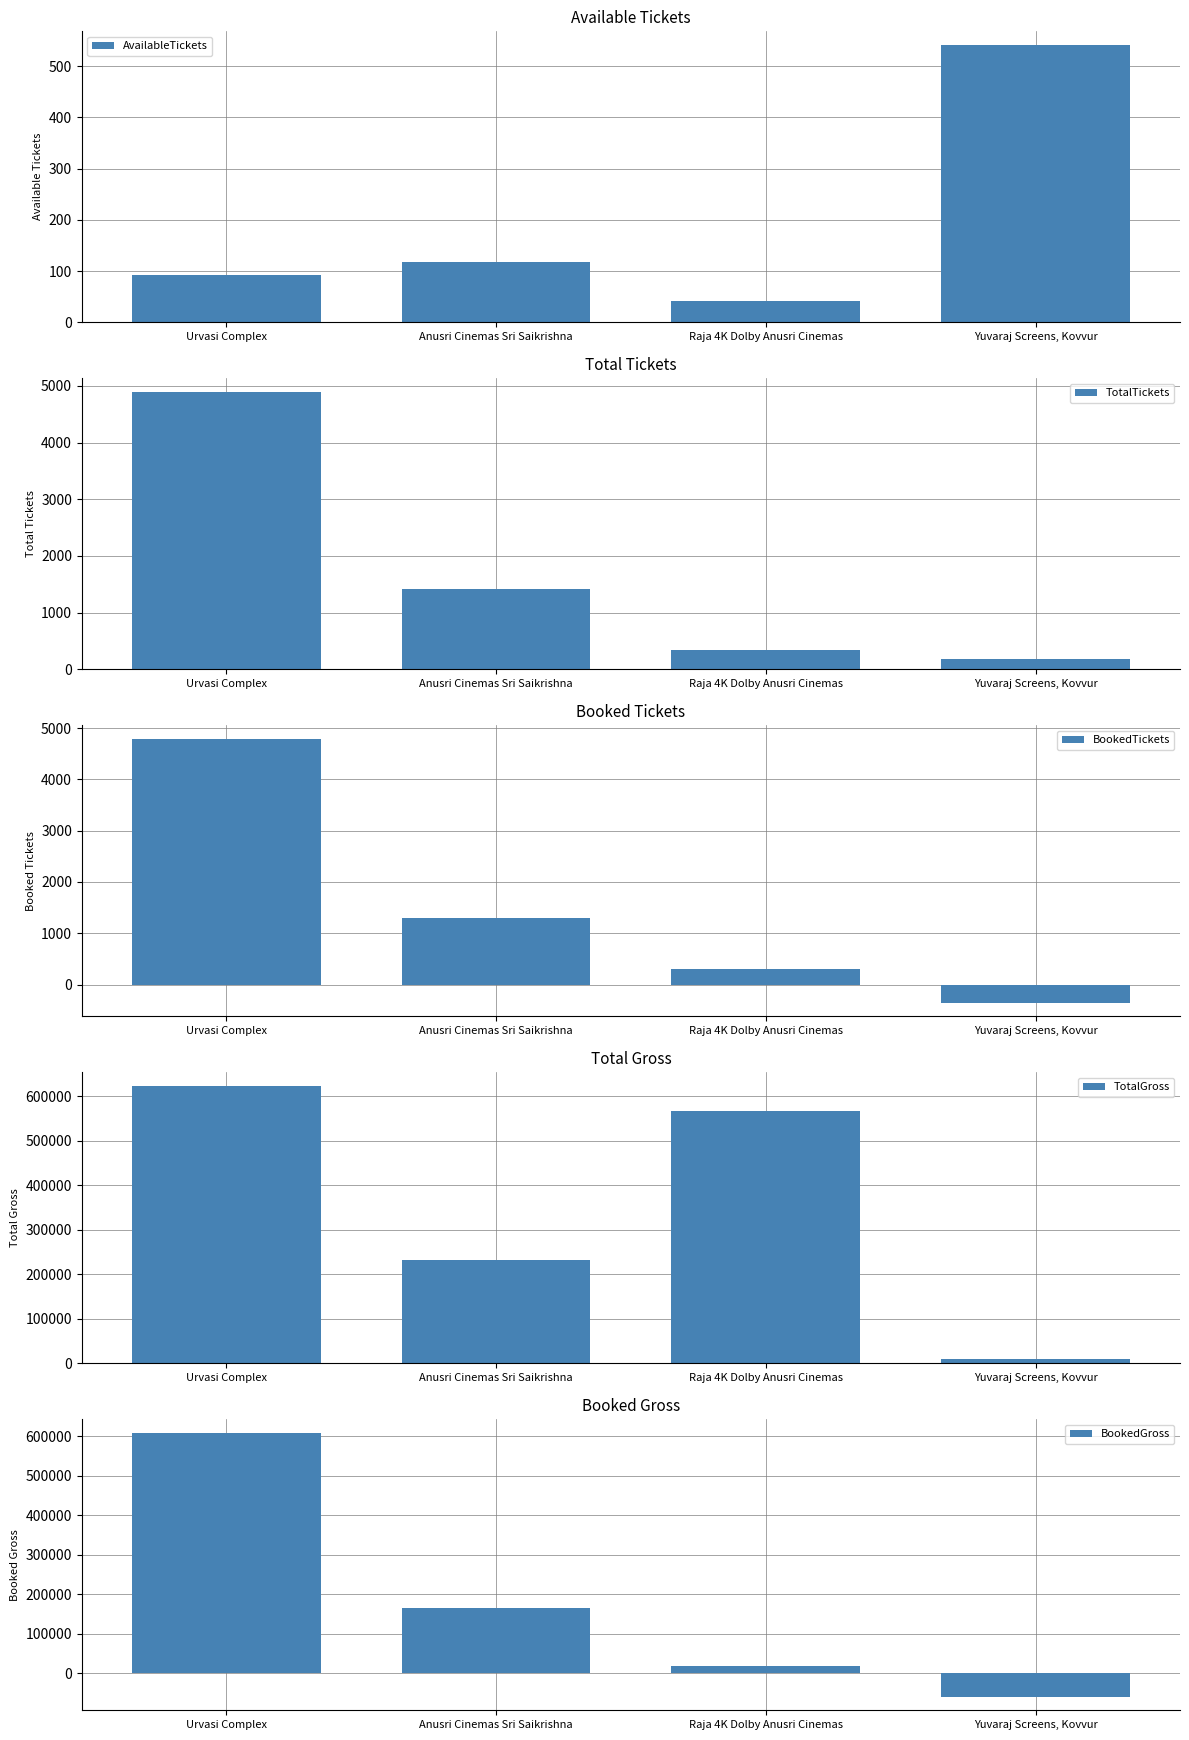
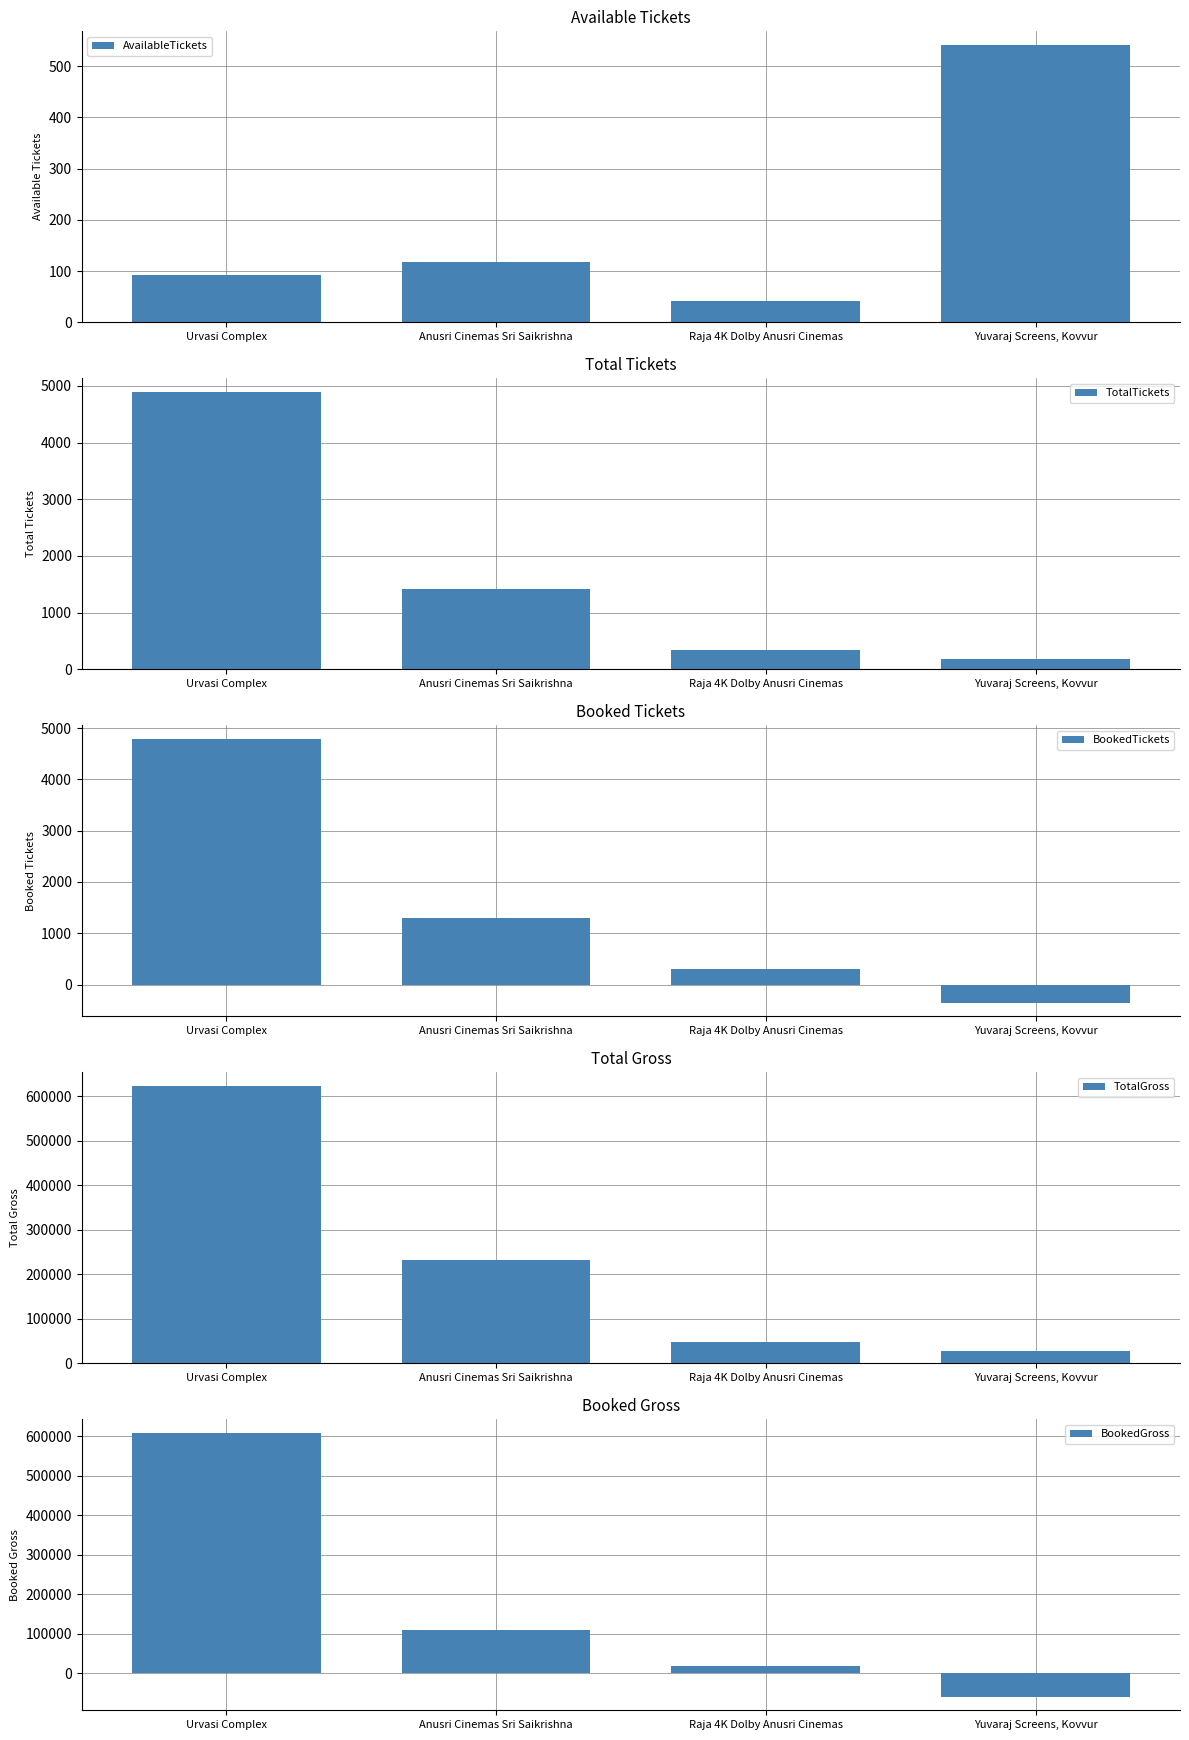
Total Gross, Raja 4K Dolby Anusri Cinemas: 570000 -> 50000
Total Gross, Yuvaraj Screens, Kovvur: 10000 -> 30000
Booked Gross, Anusri Cinemas Sri Saikrishna: 160000 -> 110000
